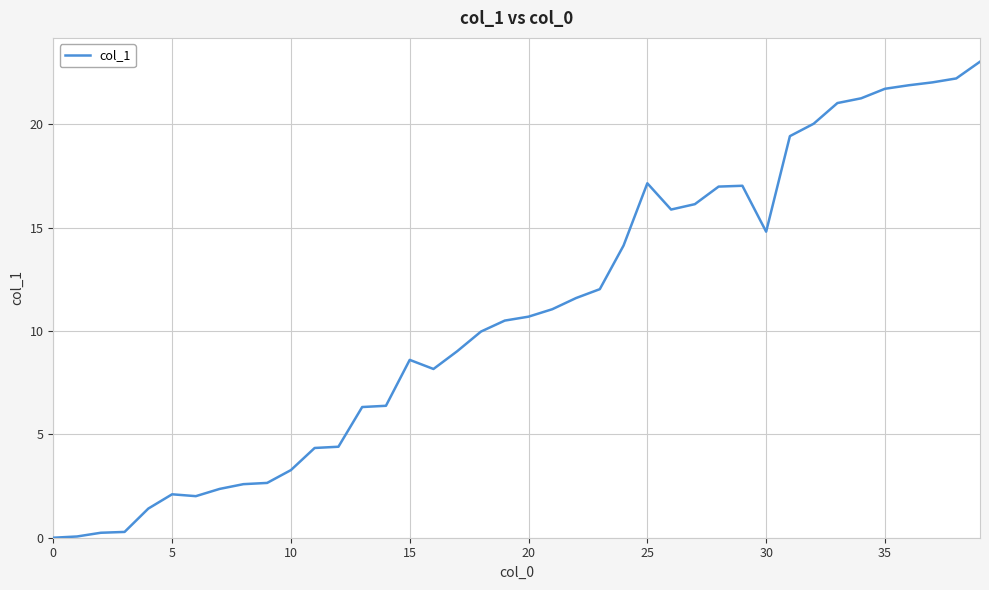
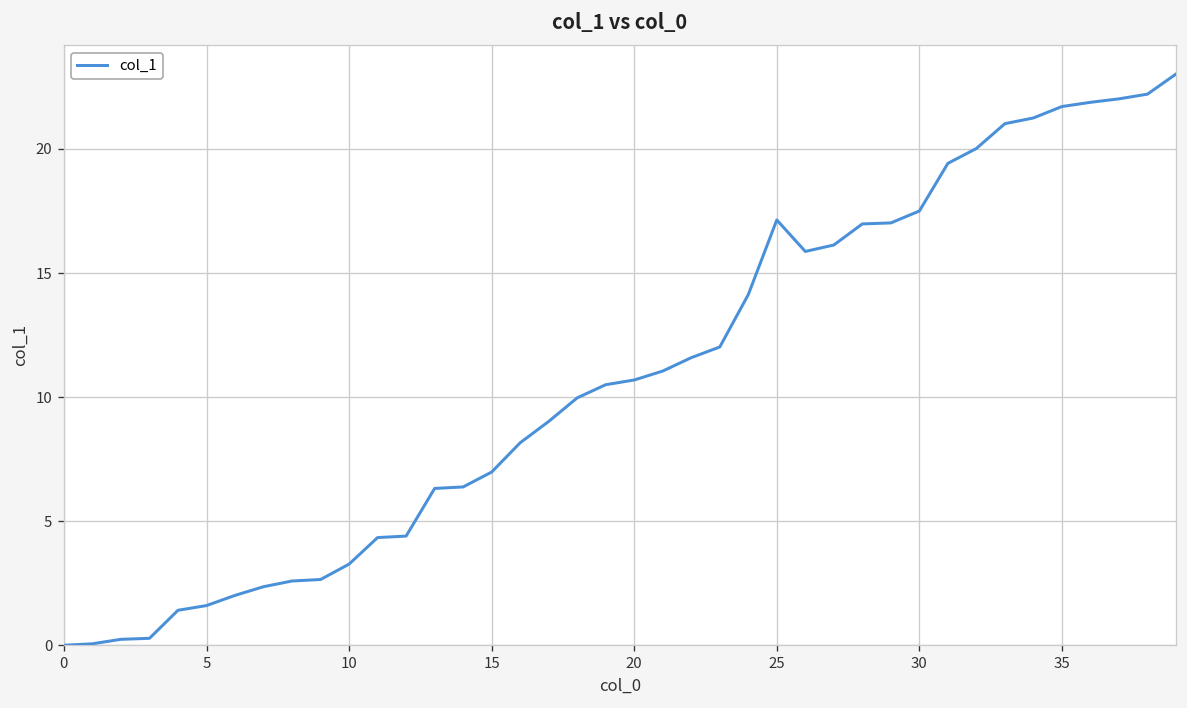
5: 2.1 -> 1.6
15: 8.6 -> 7.0
30: 14.8 -> 17.5
